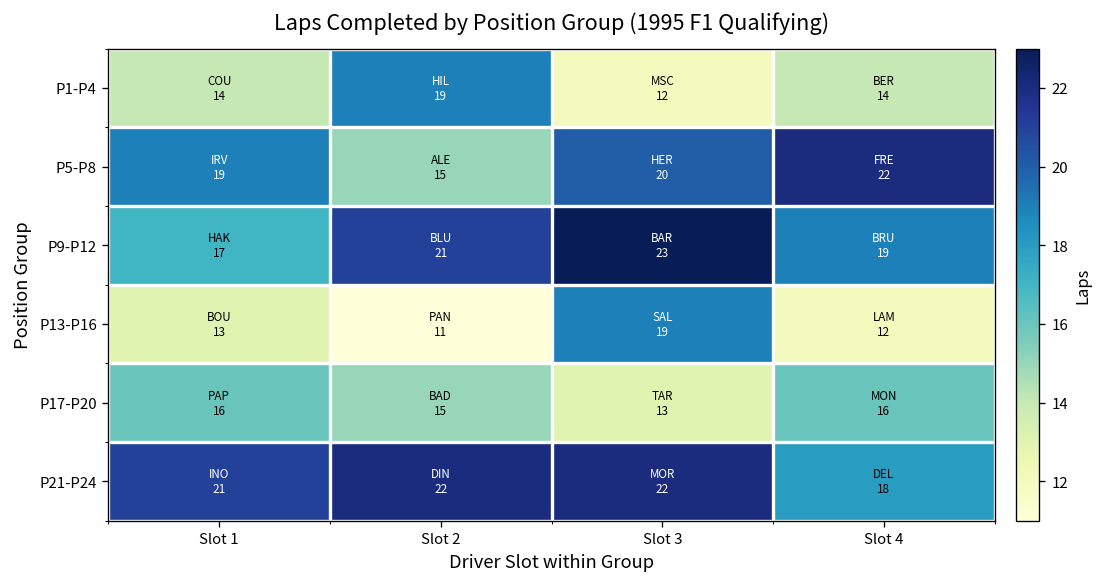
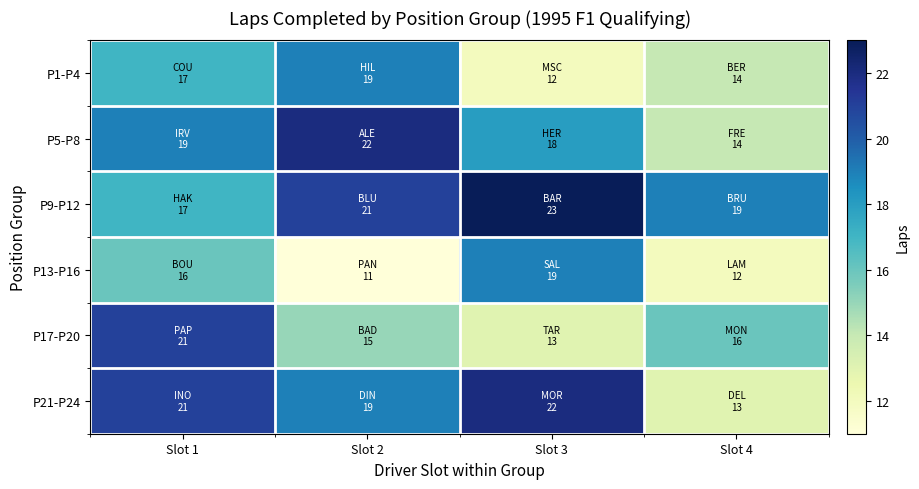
P1-P4, Slot 1: 14 -> 17
P5-P8, Slot 2: 15 -> 22
P5-P8, Slot 3: 20 -> 18
P5-P8, Slot 4: 22 -> 14
P13-P16, Slot 1: 13 -> 16
P17-P20, Slot 1: 16 -> 21
P21-P24, Slot 2: 22 -> 19
P21-P24, Slot 4: 18 -> 13
